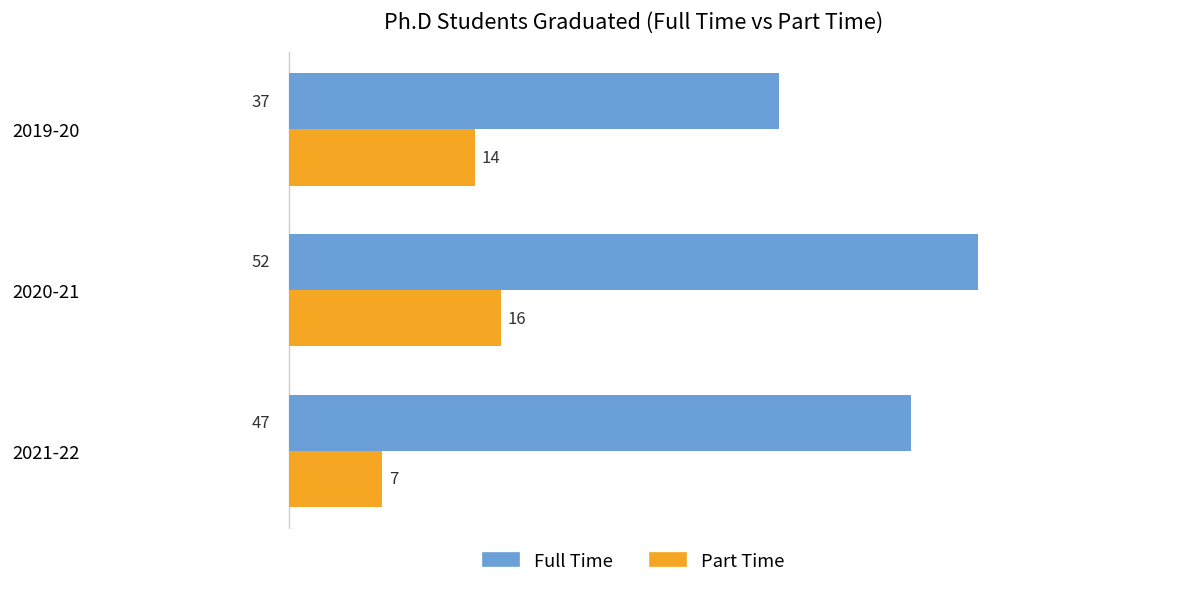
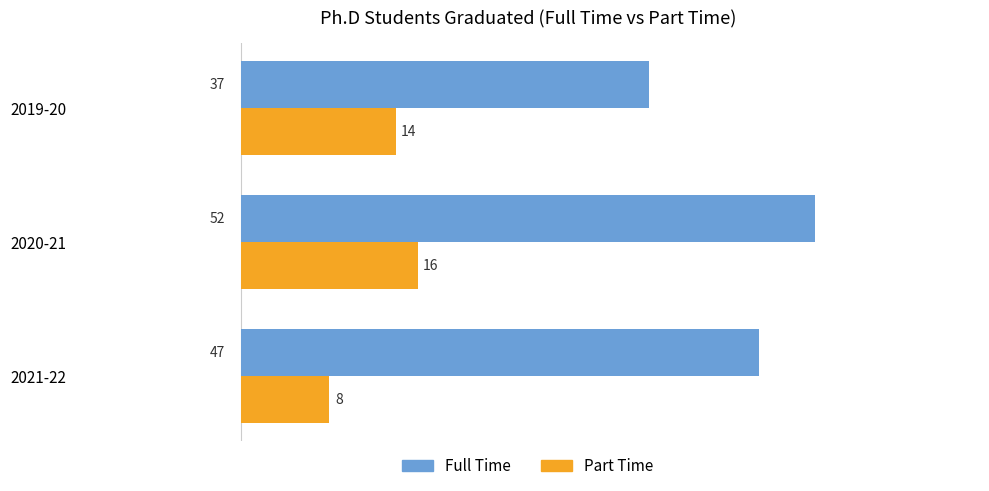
Part Time, 2021-22: 7 -> 8
